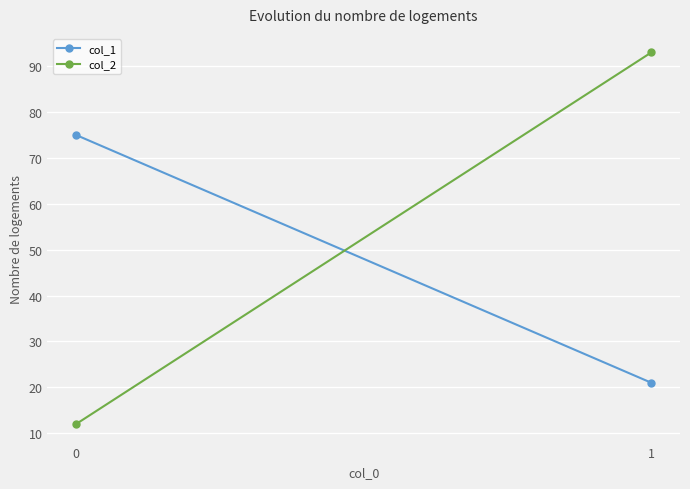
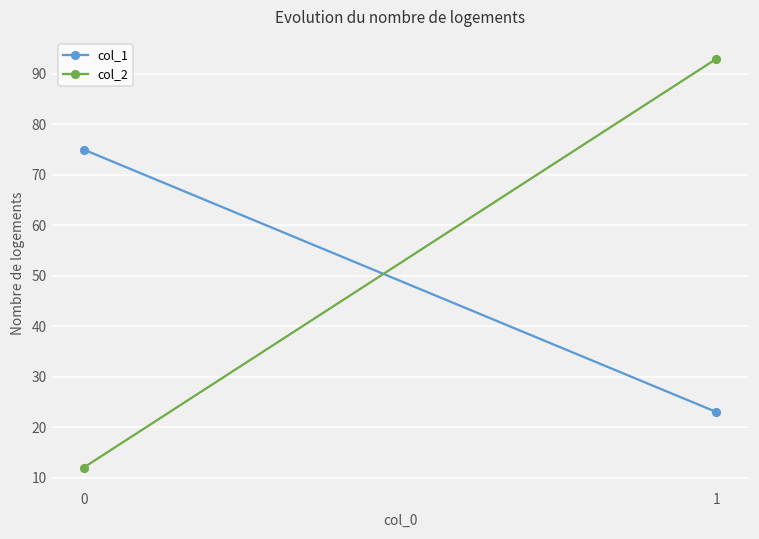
col_1, 1: 21 -> 23
